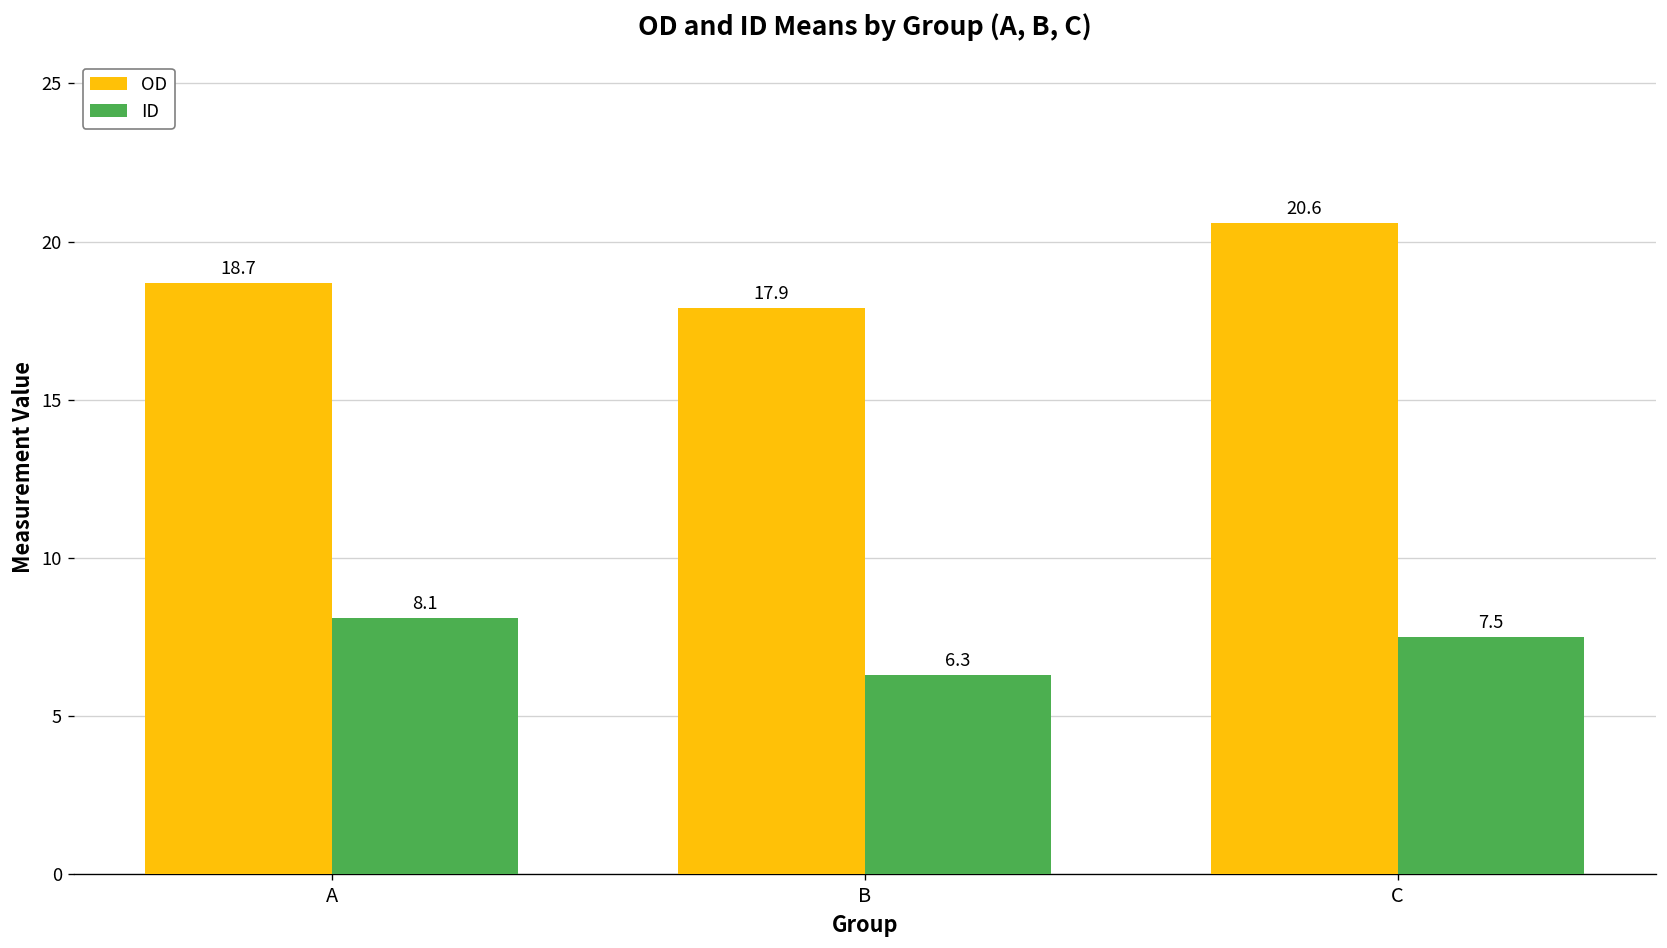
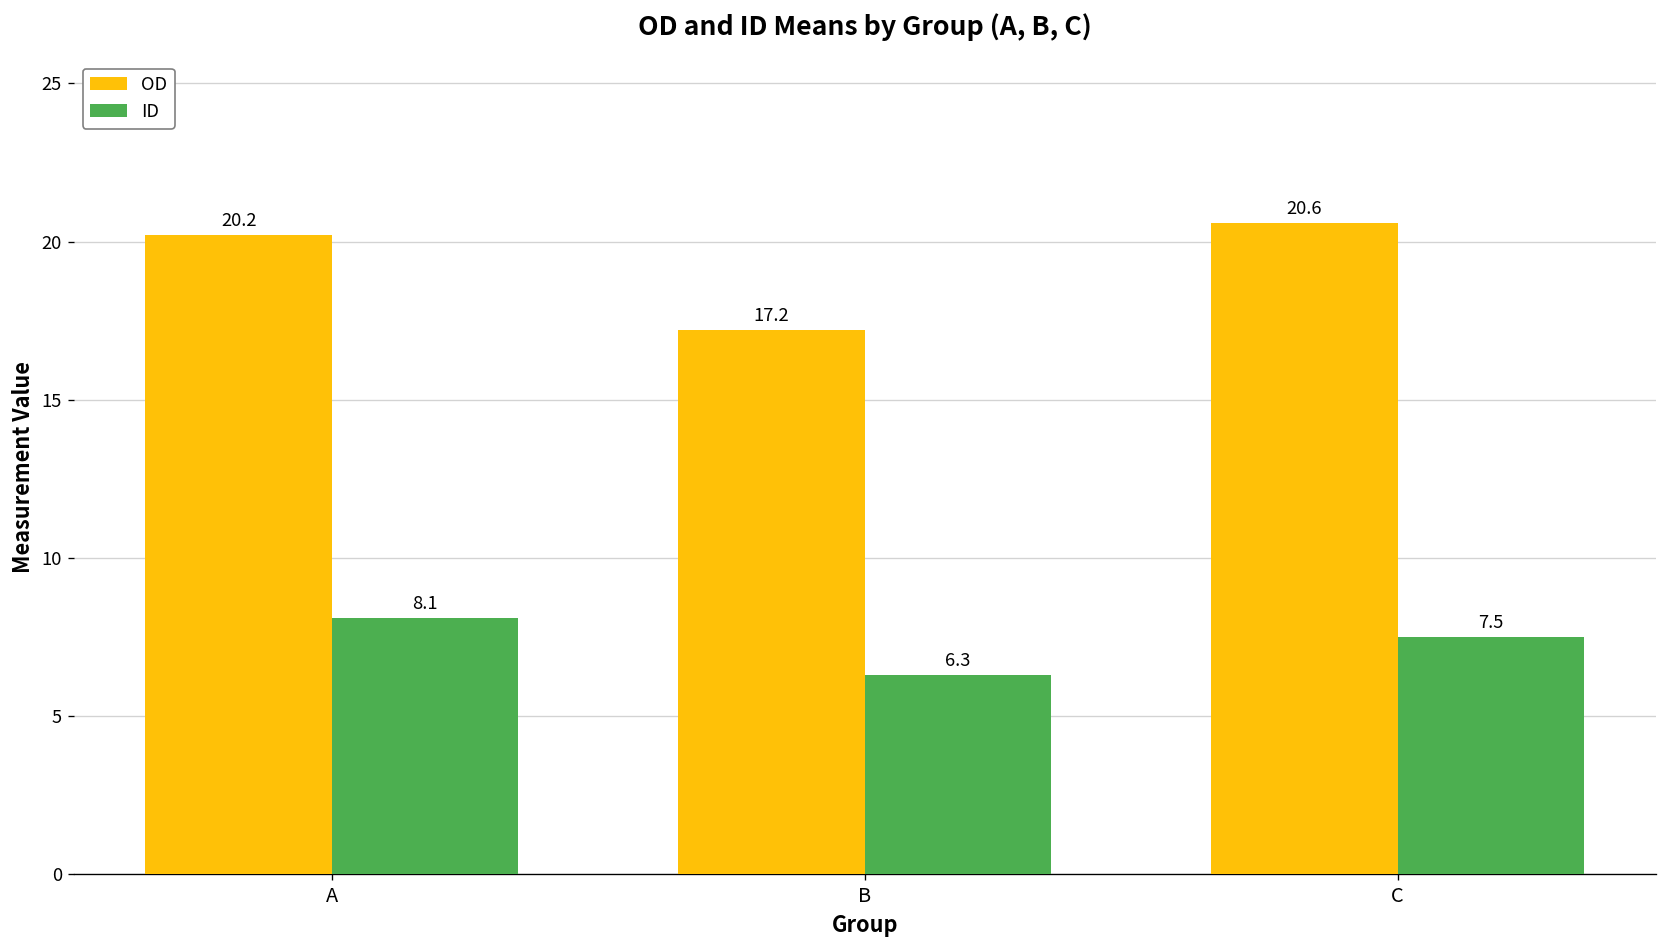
OD, A: 18.7 -> 20.2
OD, B: 17.9 -> 17.2
